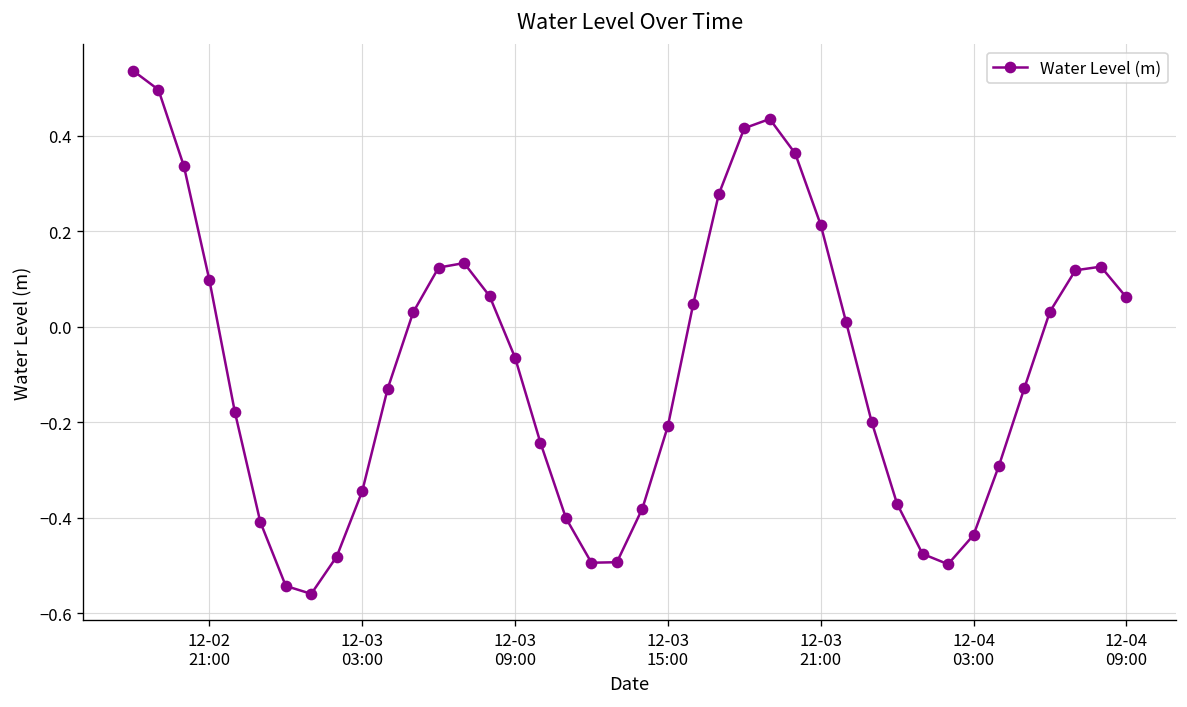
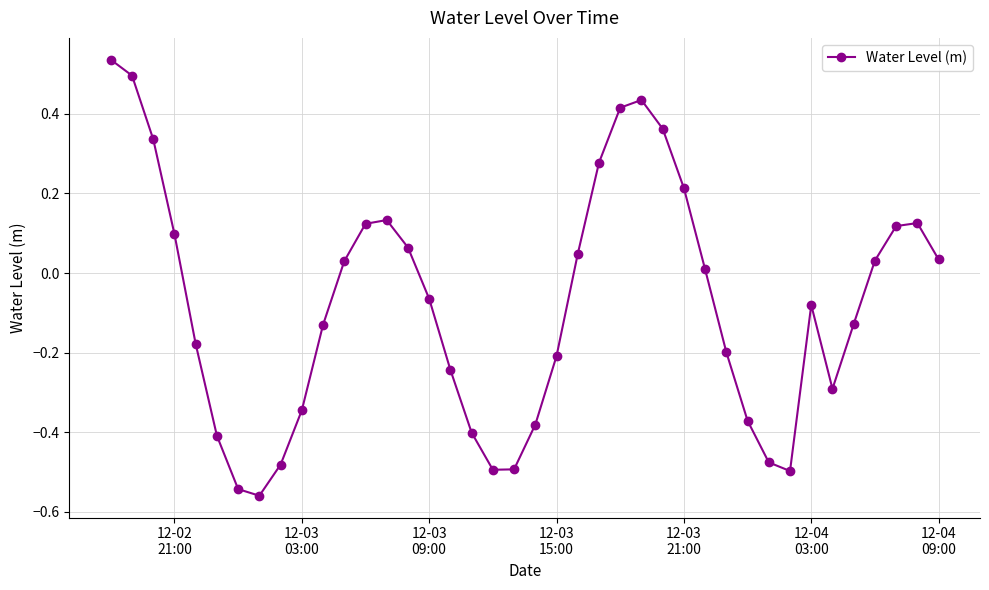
12-04 03:00: -0.44 -> -0.08
12-04 09:00: 0.06 -> 0.03
